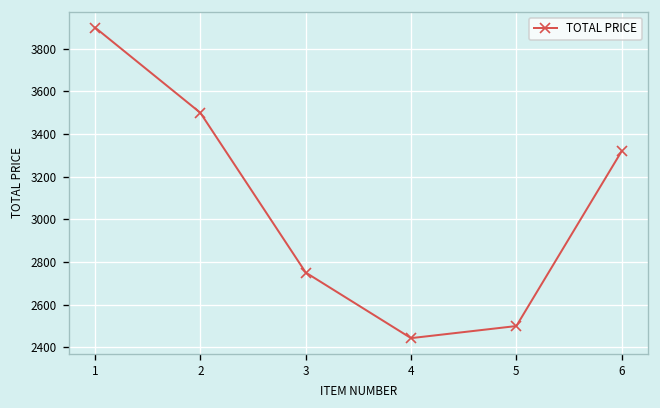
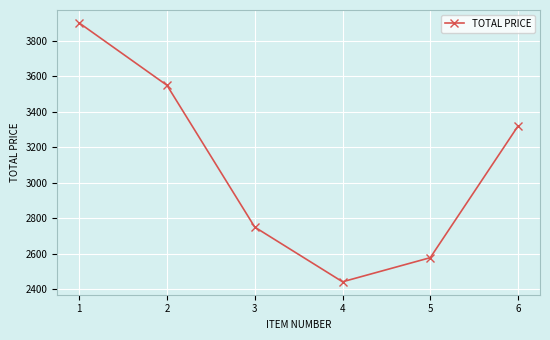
2: 3500 -> 3550
5: 2500 -> 2580
